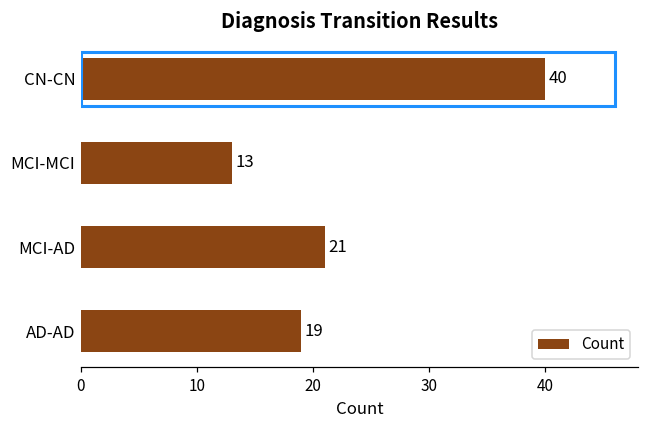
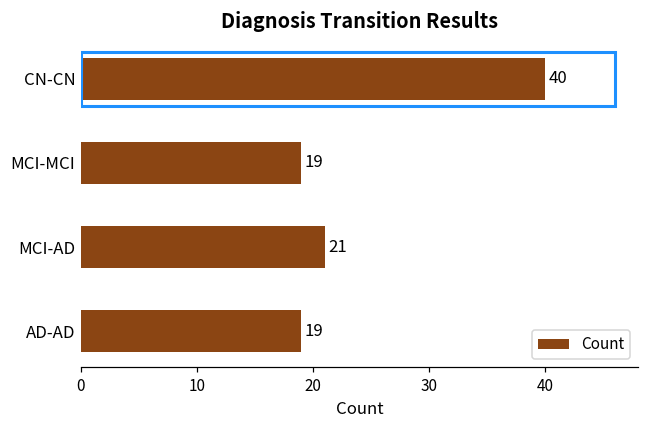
MCI-MCI: 13 -> 19
